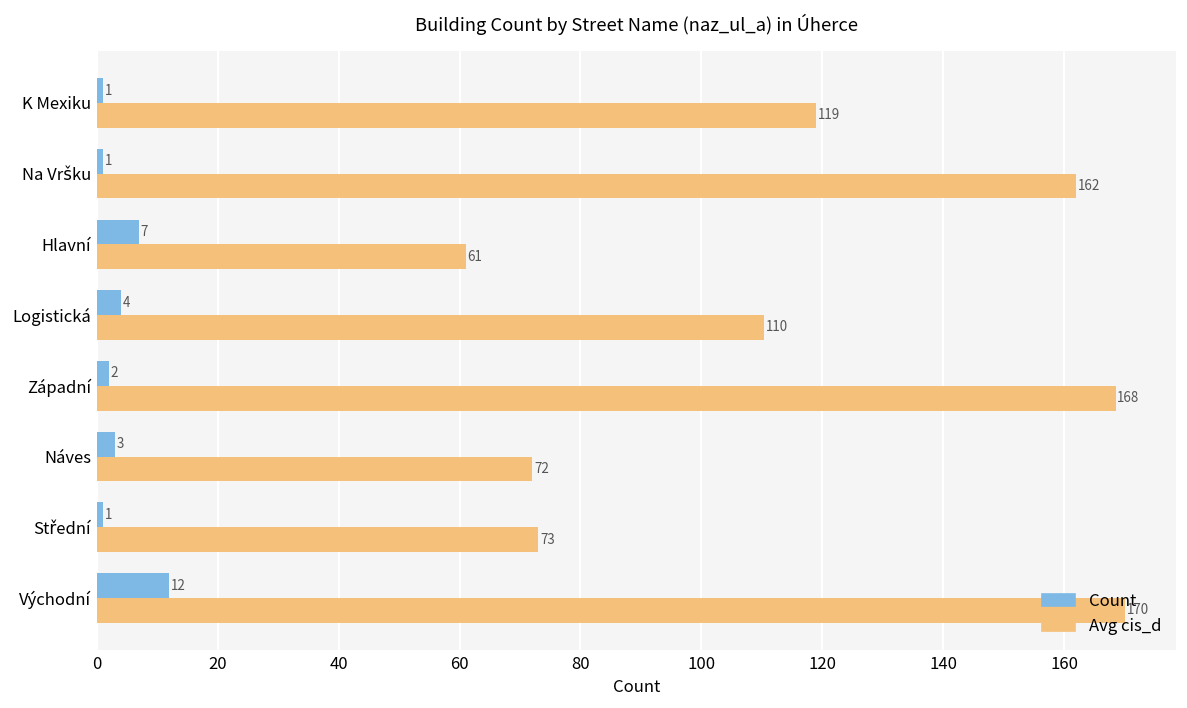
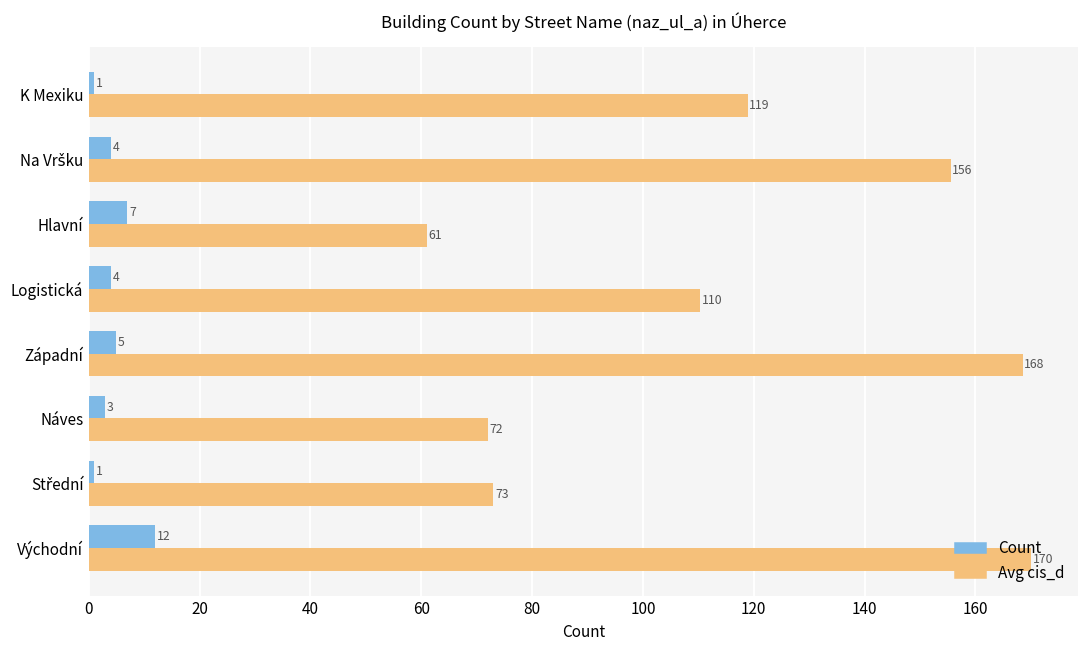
Count, Na Vršku: 1 -> 4
Avg cis_d, Na Vršku: 162 -> 156
Count, Západní: 2 -> 5
